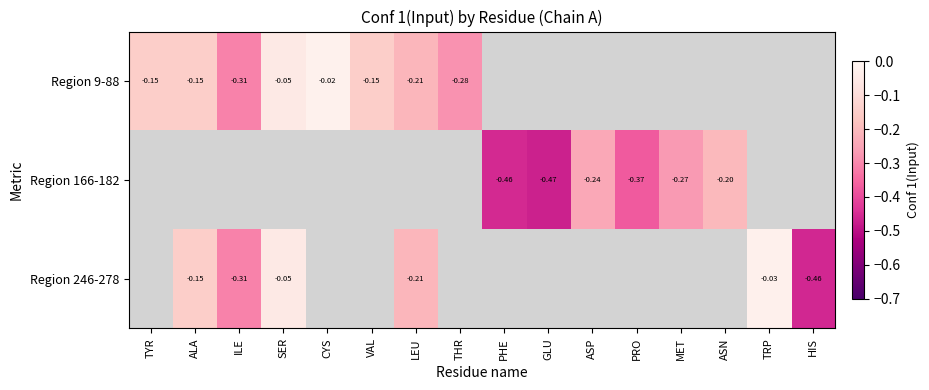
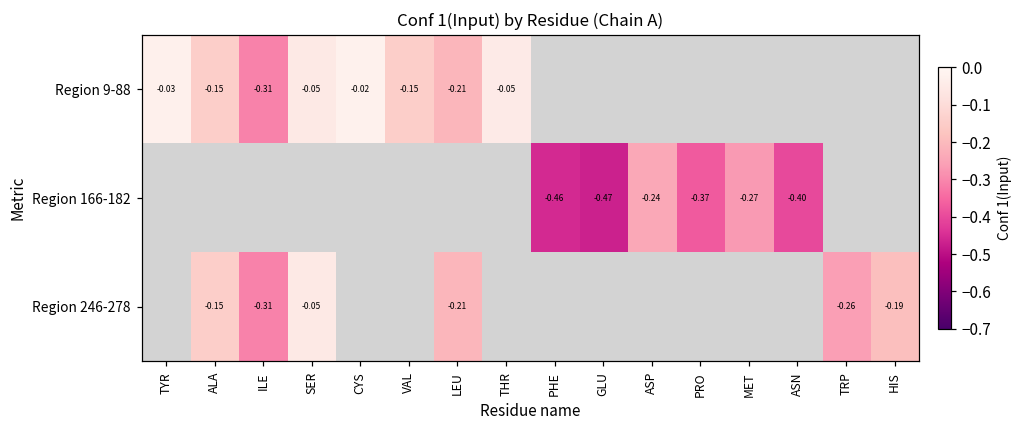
Region 9-88, TYR: -0.15 -> -0.03
Region 9-88, THR: -0.28 -> -0.05
Region 166-182, ASN: -0.20 -> -0.40
Region 246-278, TRP: -0.03 -> -0.26
Region 246-278, HIS: -0.46 -> -0.19
